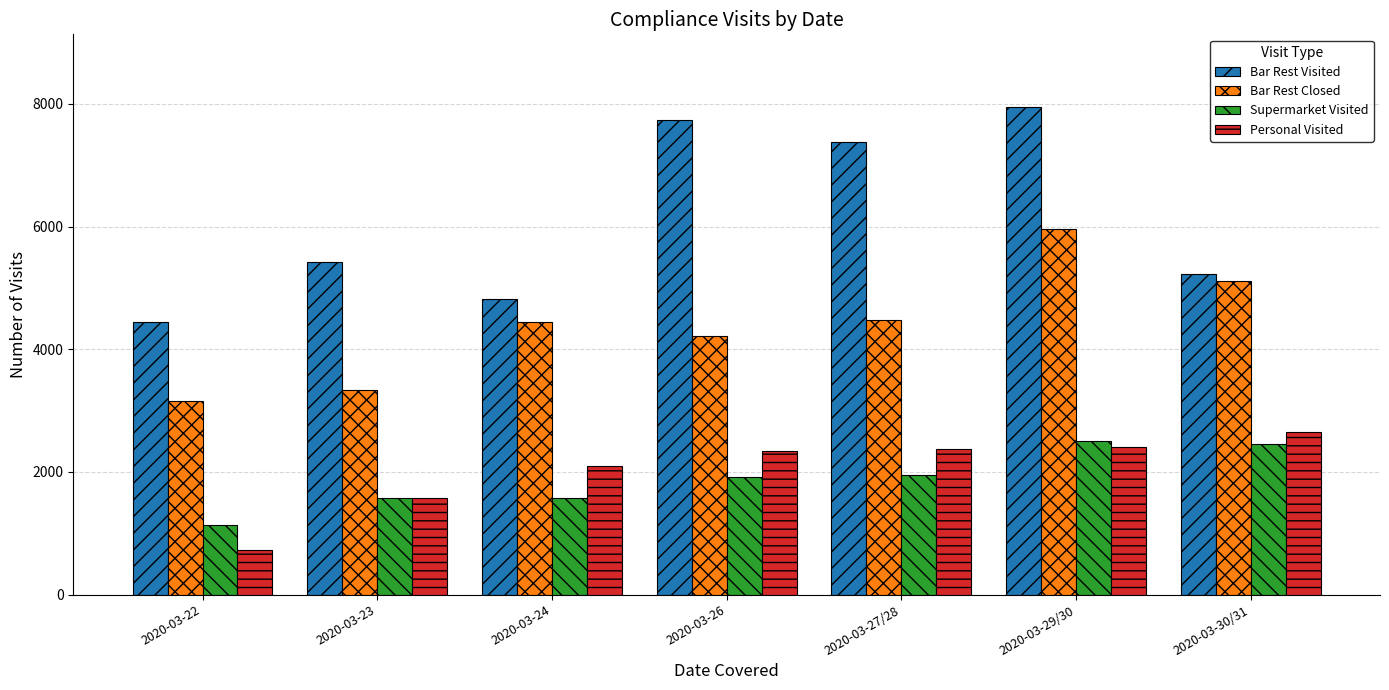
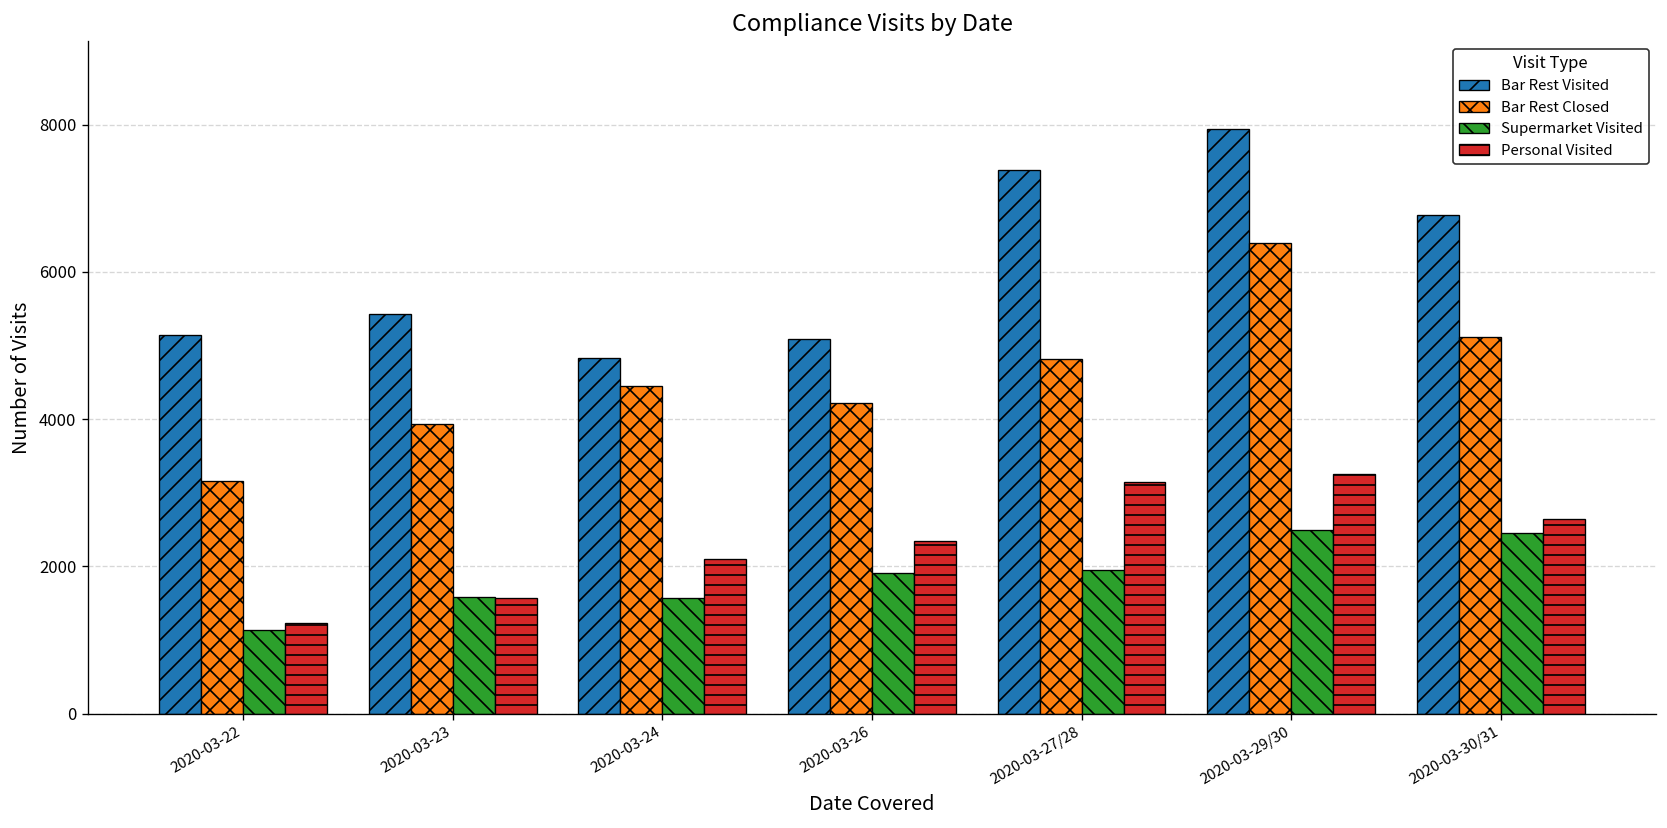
Bar Rest Visited, 2020-03-22: 4400 -> 5100
Personal Visited, 2020-03-22: 700 -> 1200
Bar Rest Closed, 2020-03-23: 3300 -> 3900
Bar Rest Visited, 2020-03-26: 7700 -> 5100
Bar Rest Closed, 2020-03-27/28: 4500 -> 4800
Personal Visited, 2020-03-27/28: 2400 -> 3100
Bar Rest Closed, 2020-03-29/30: 6000 -> 6400
Personal Visited, 2020-03-29/30: 2400 -> 3300
Bar Rest Visited, 2020-03-30/31: 5200 -> 6800
